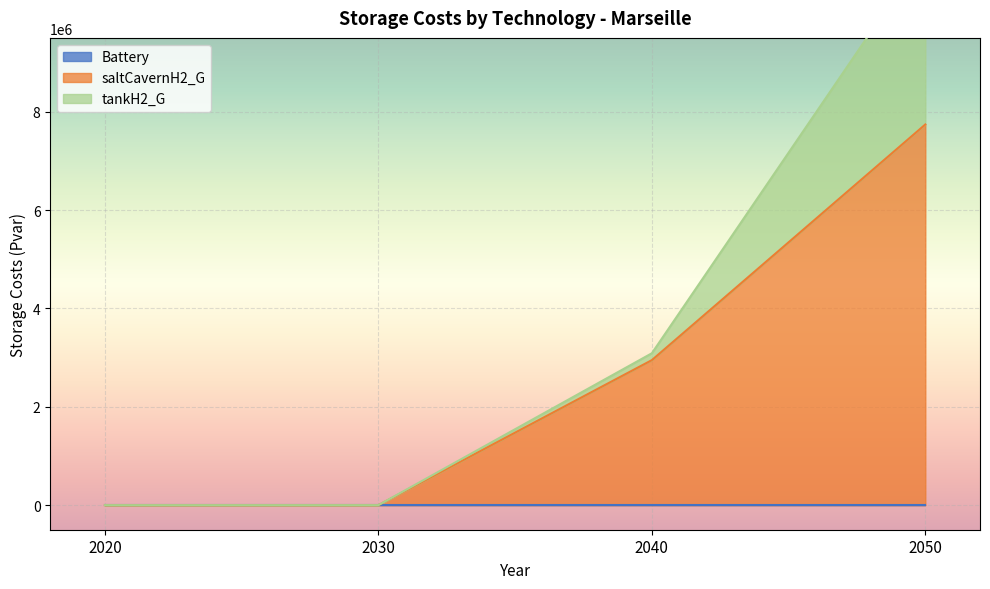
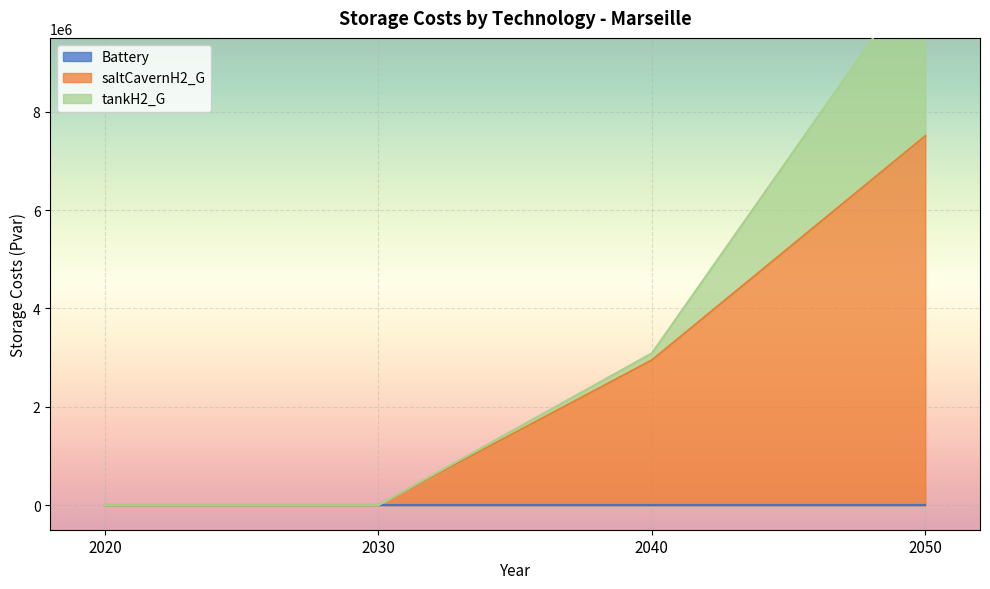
saltCavernH2_G, 2050: 7700000 -> 7500000
